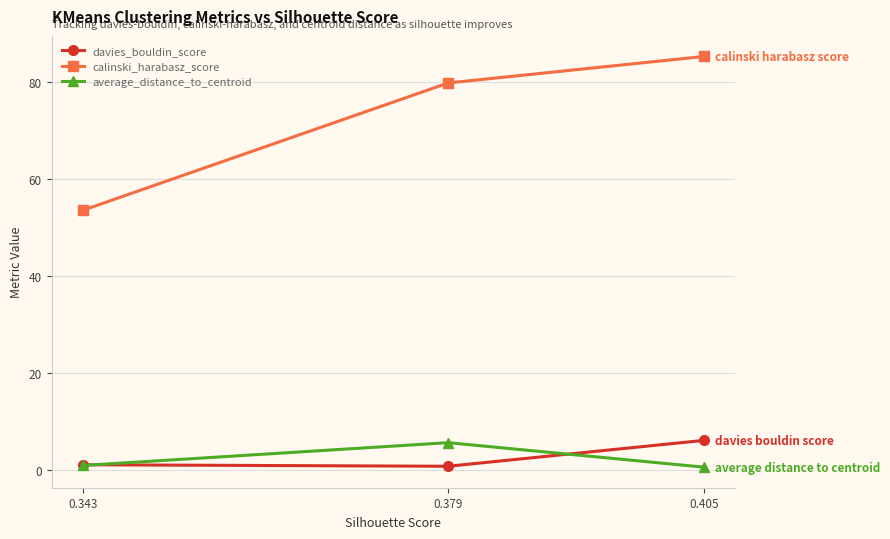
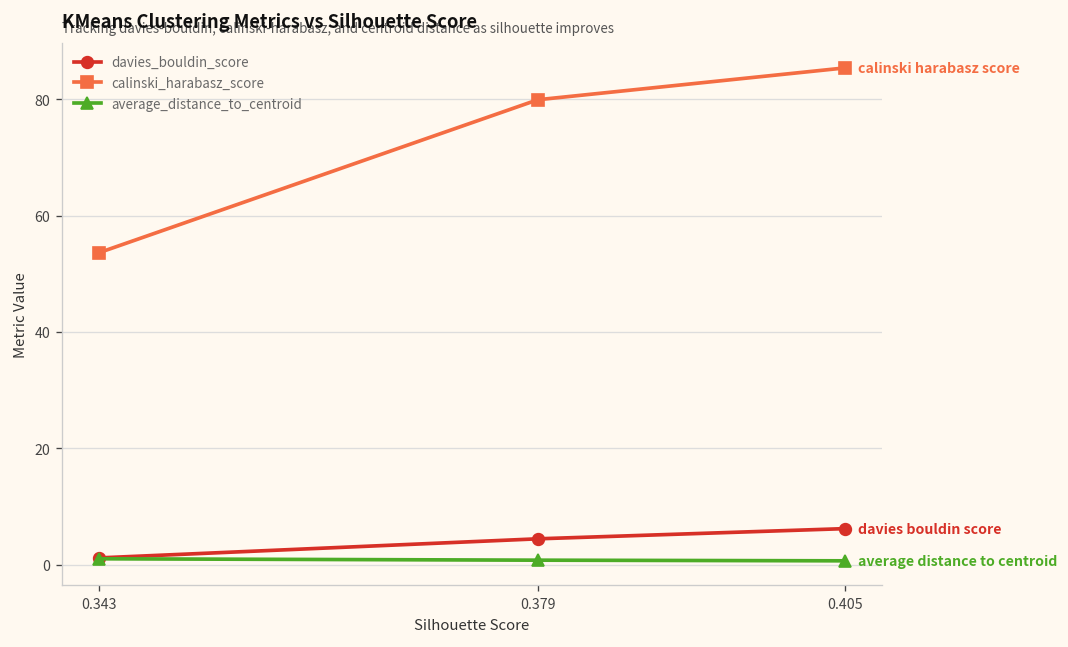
davies_bouldin_score, 0.379: 1 -> 4
average_distance_to_centroid, 0.379: 6 -> 1
